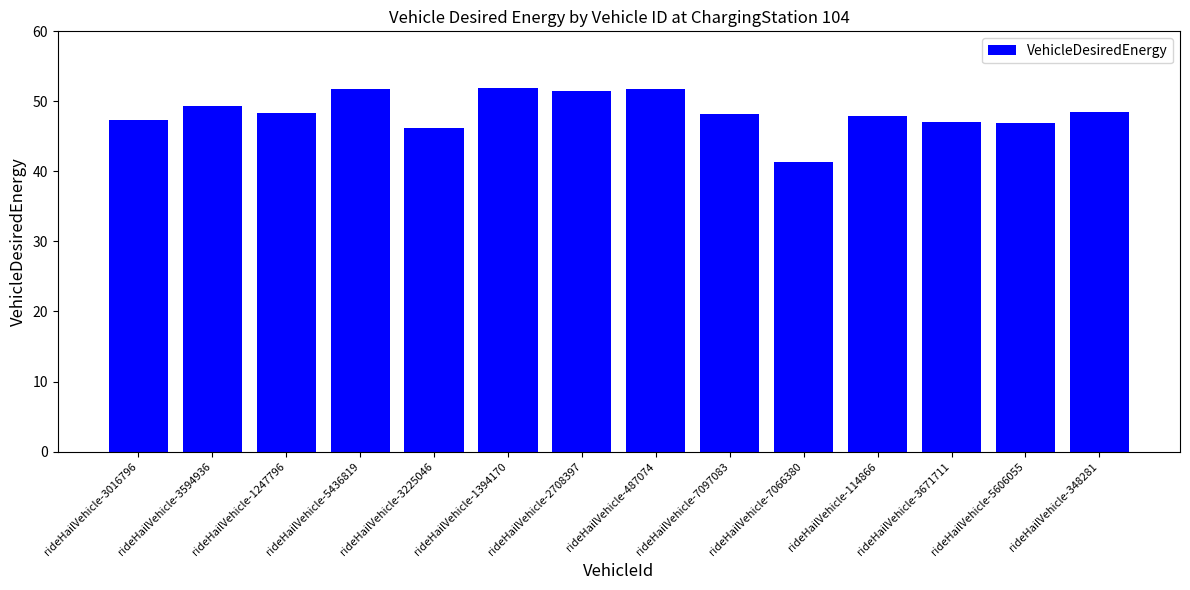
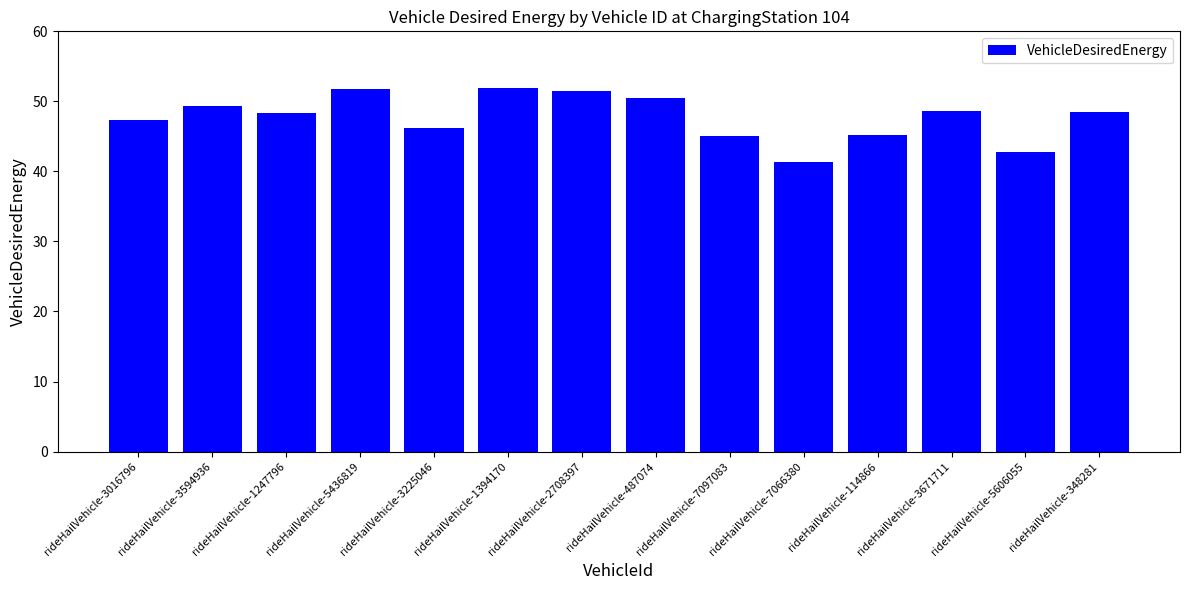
rideHailVehicle-487074: 52 -> 51
rideHailVehicle-7097083: 48 -> 45
rideHailVehicle-114866: 48 -> 45
rideHailVehicle-3671711: 47 -> 49
rideHailVehicle-5606055: 47 -> 43
